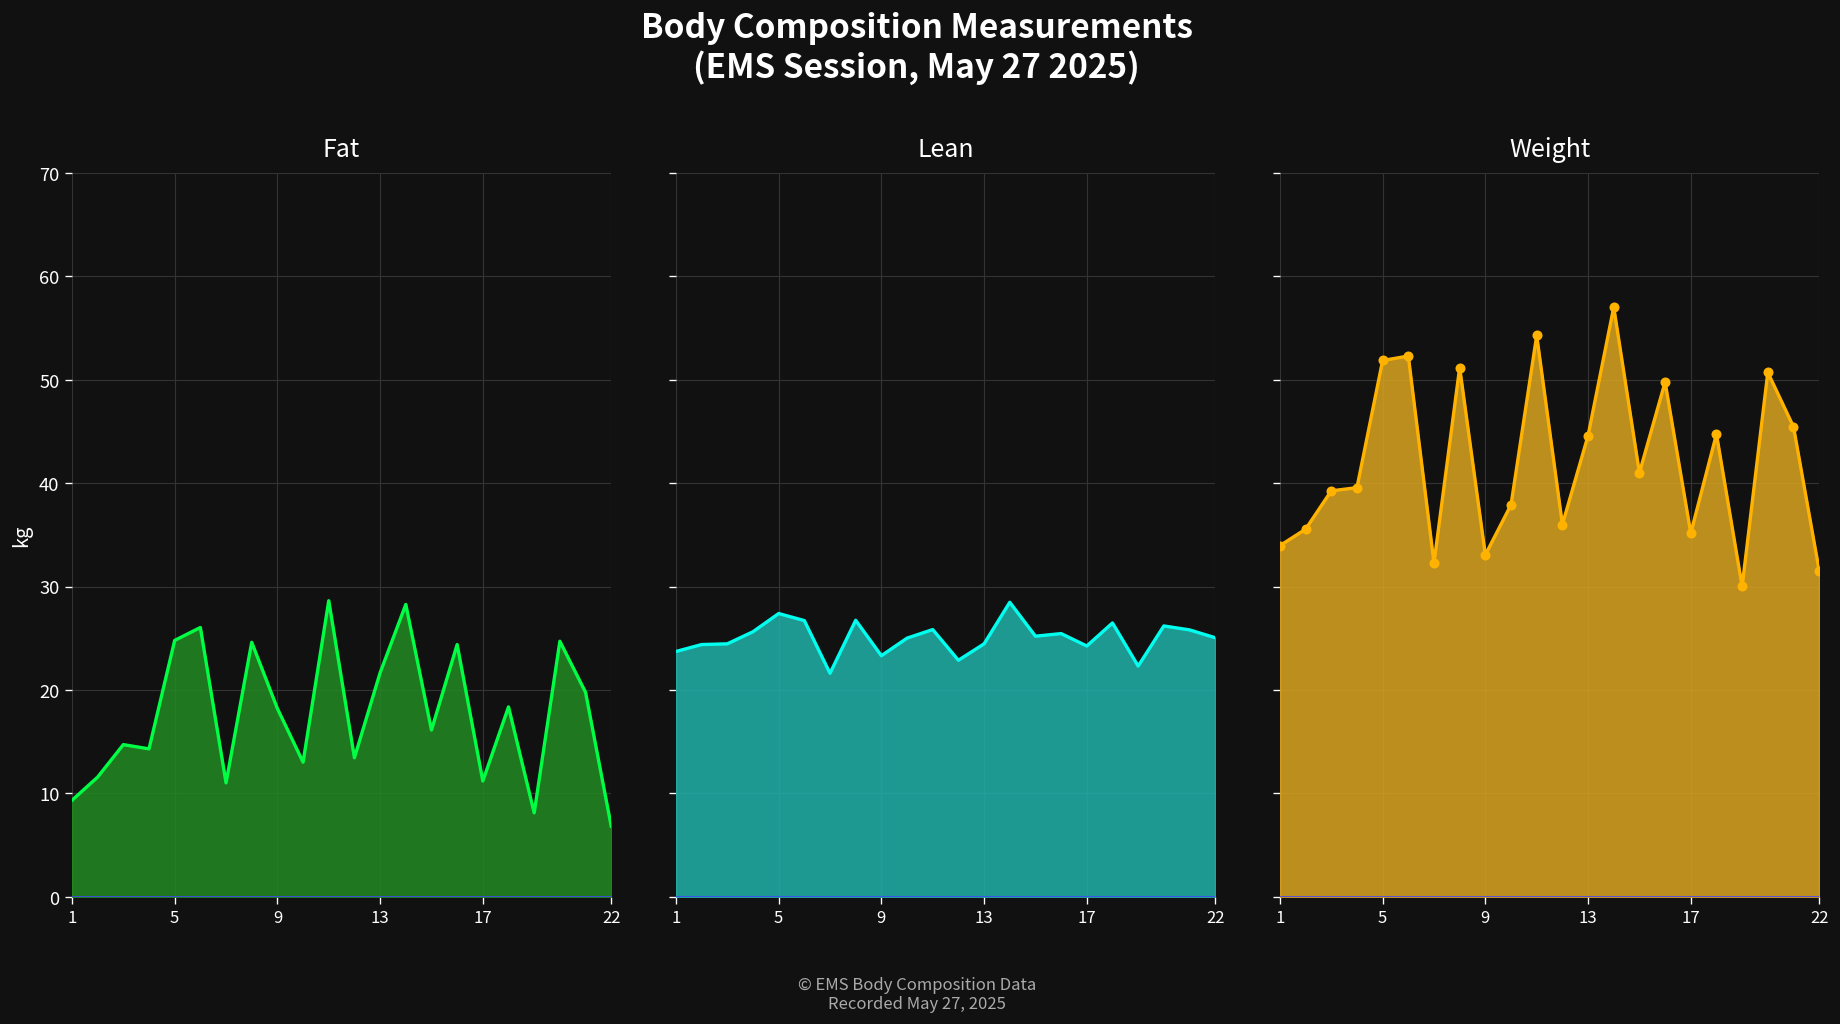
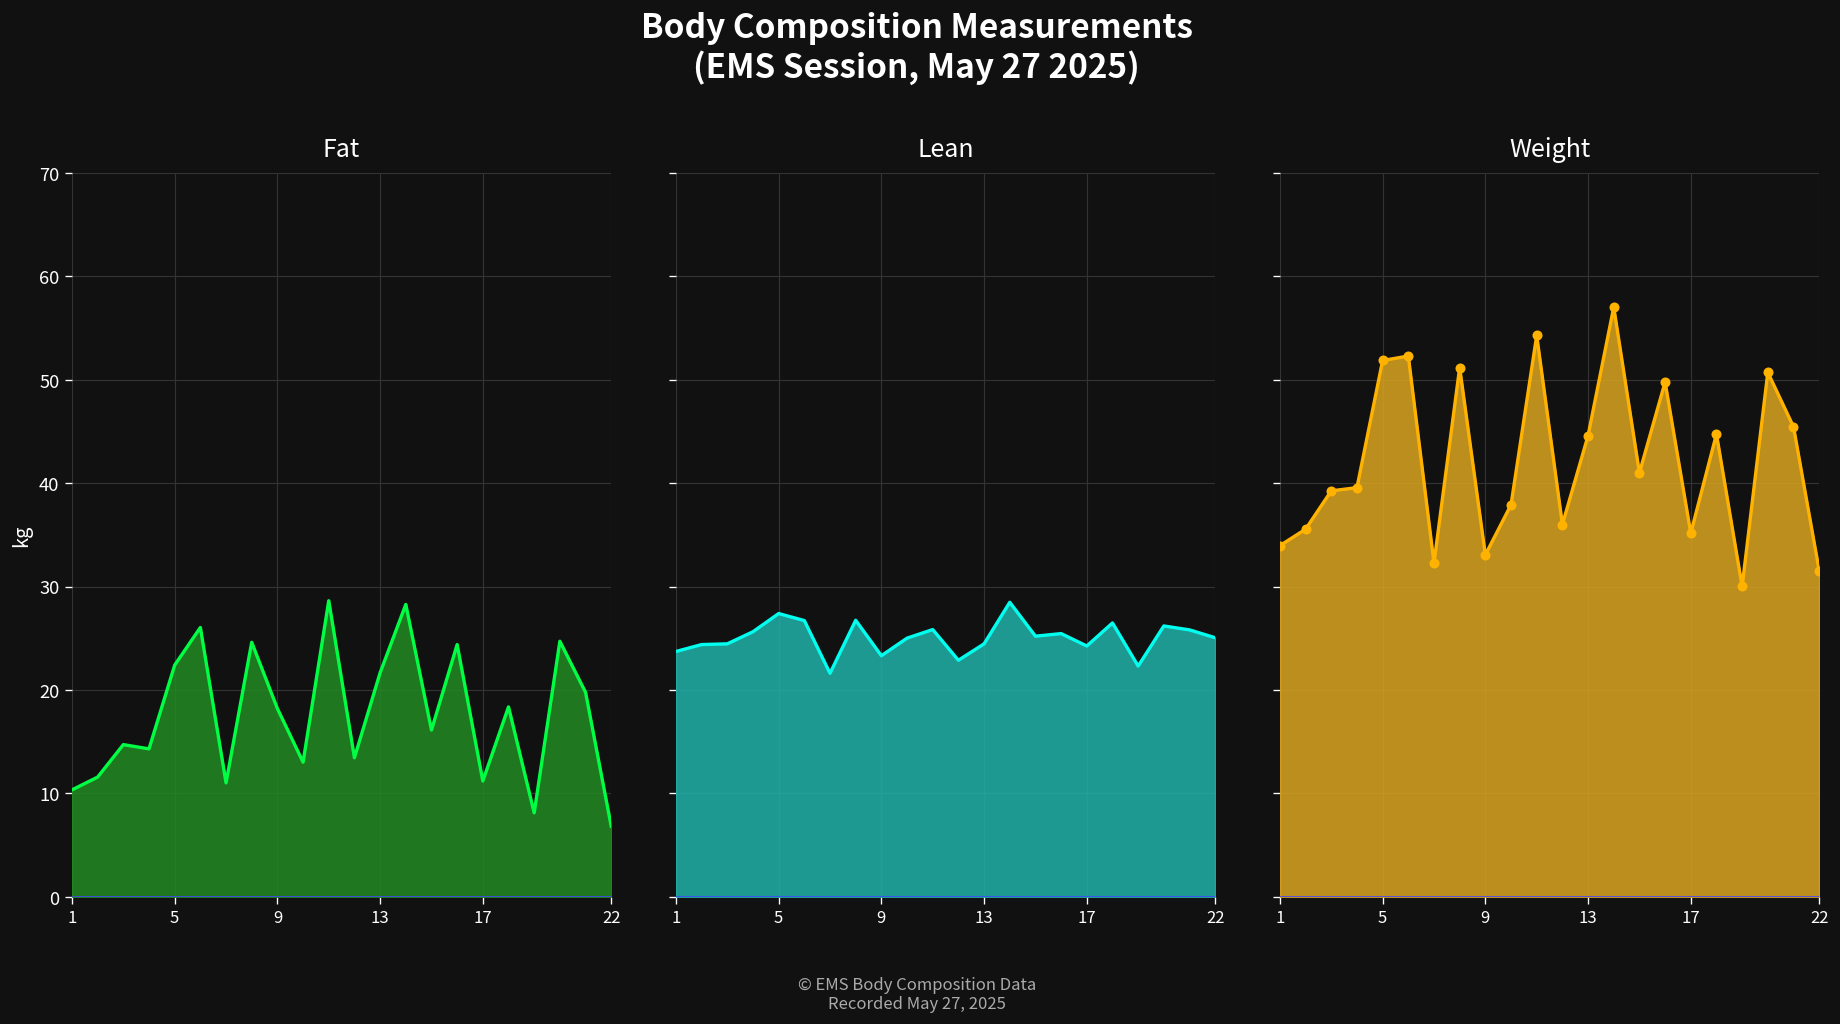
Fat, 1: 9 -> 10
Fat, 5: 25 -> 22
